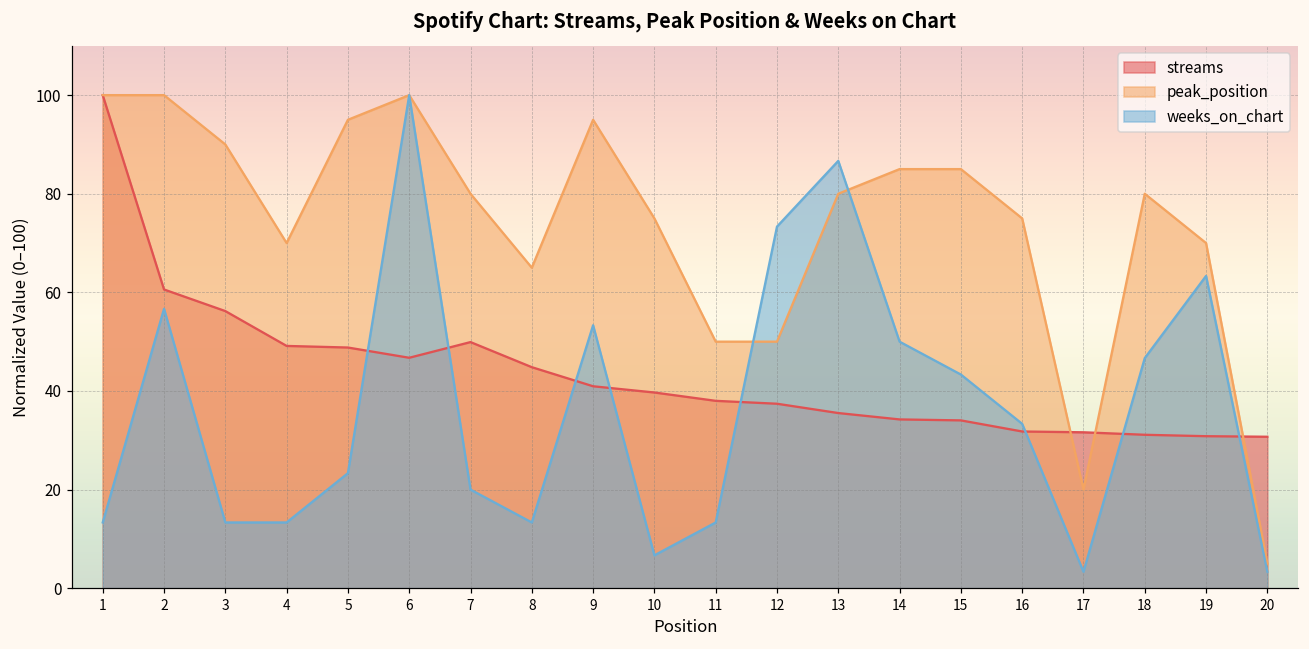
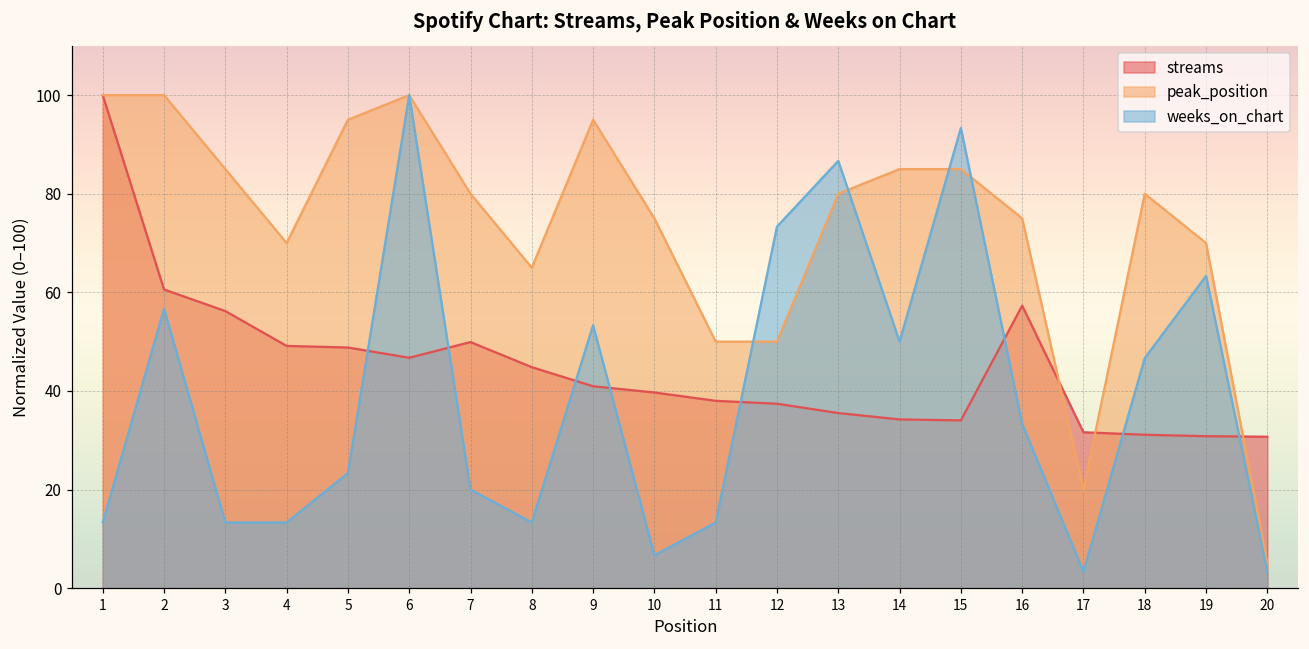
peak_position, 3: 90 -> 85
weeks_on_chart, 15: 43 -> 93
streams, 16: 32 -> 57
